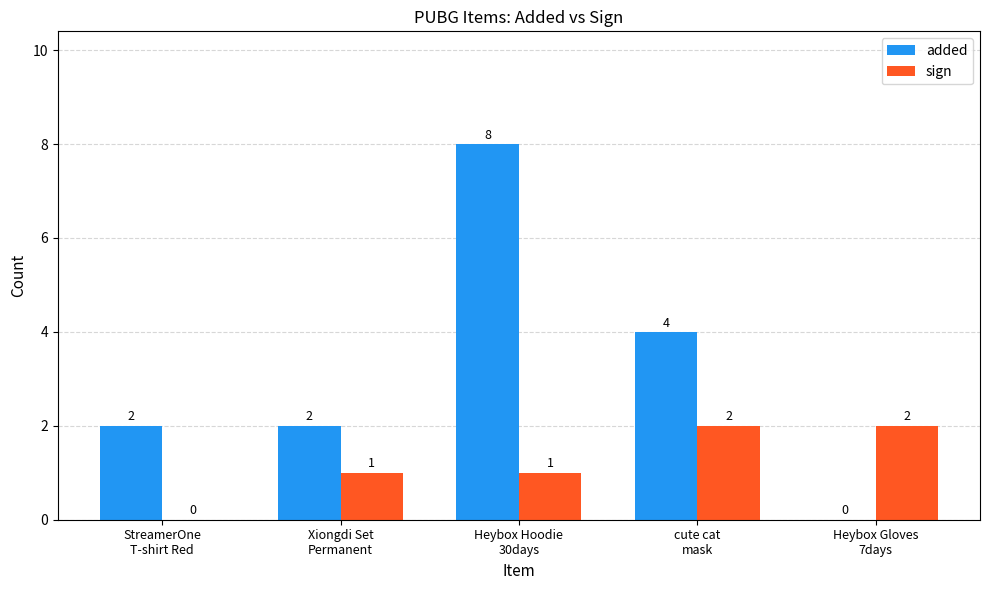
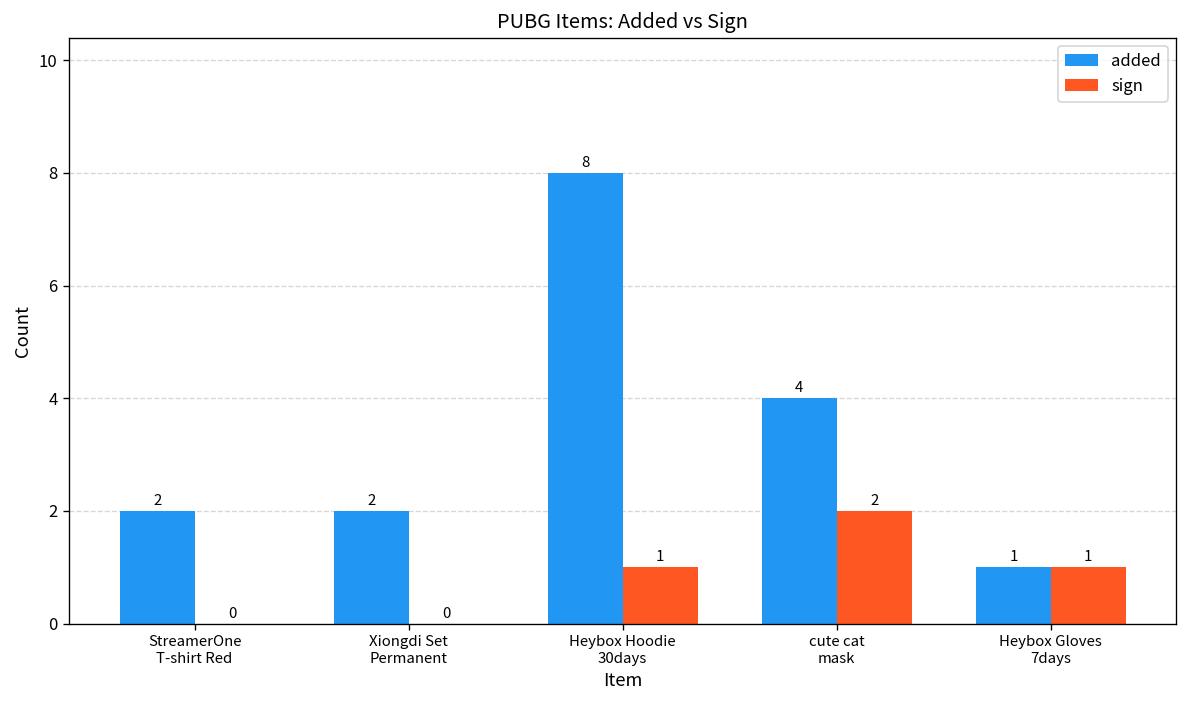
sign, Xiongdi Set Permanent: 1 -> 0
added, Heybox Gloves 7days: 0 -> 1
sign, Heybox Gloves 7days: 2 -> 1
